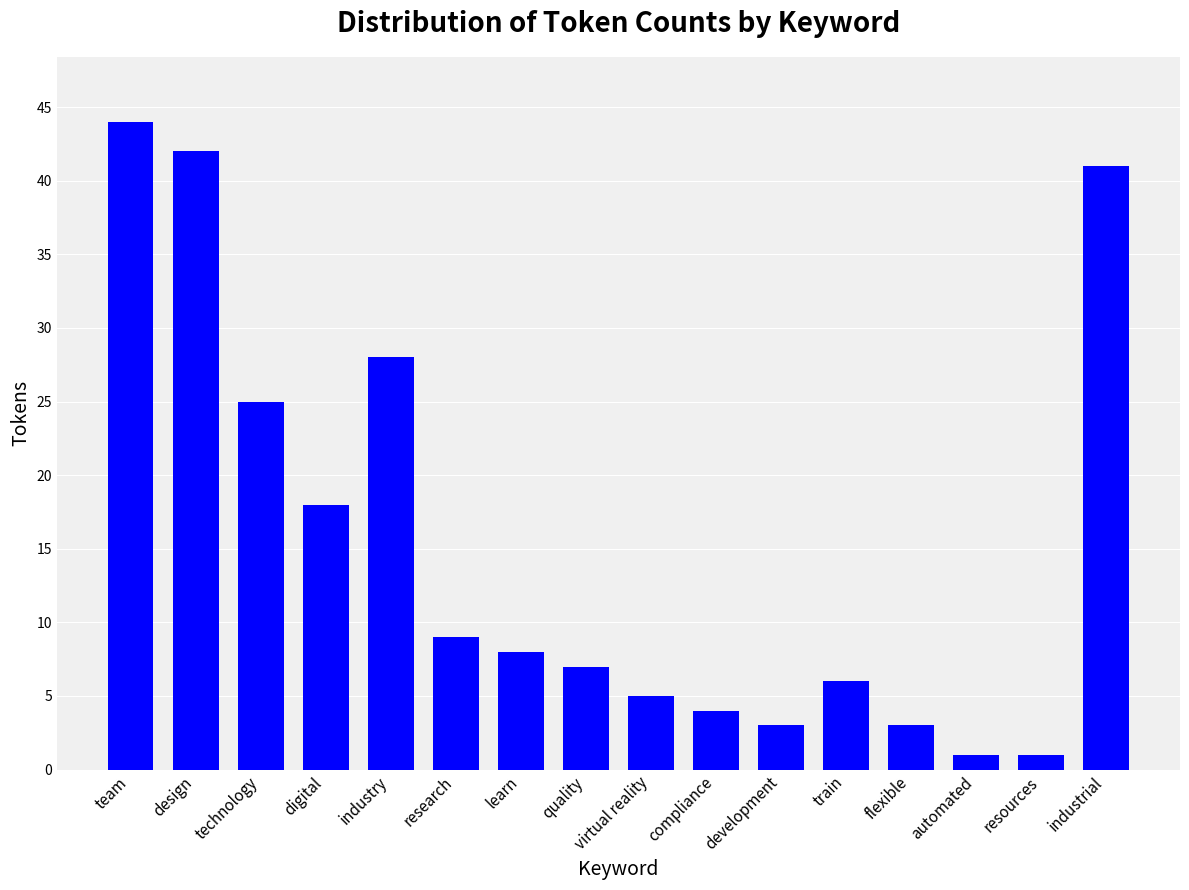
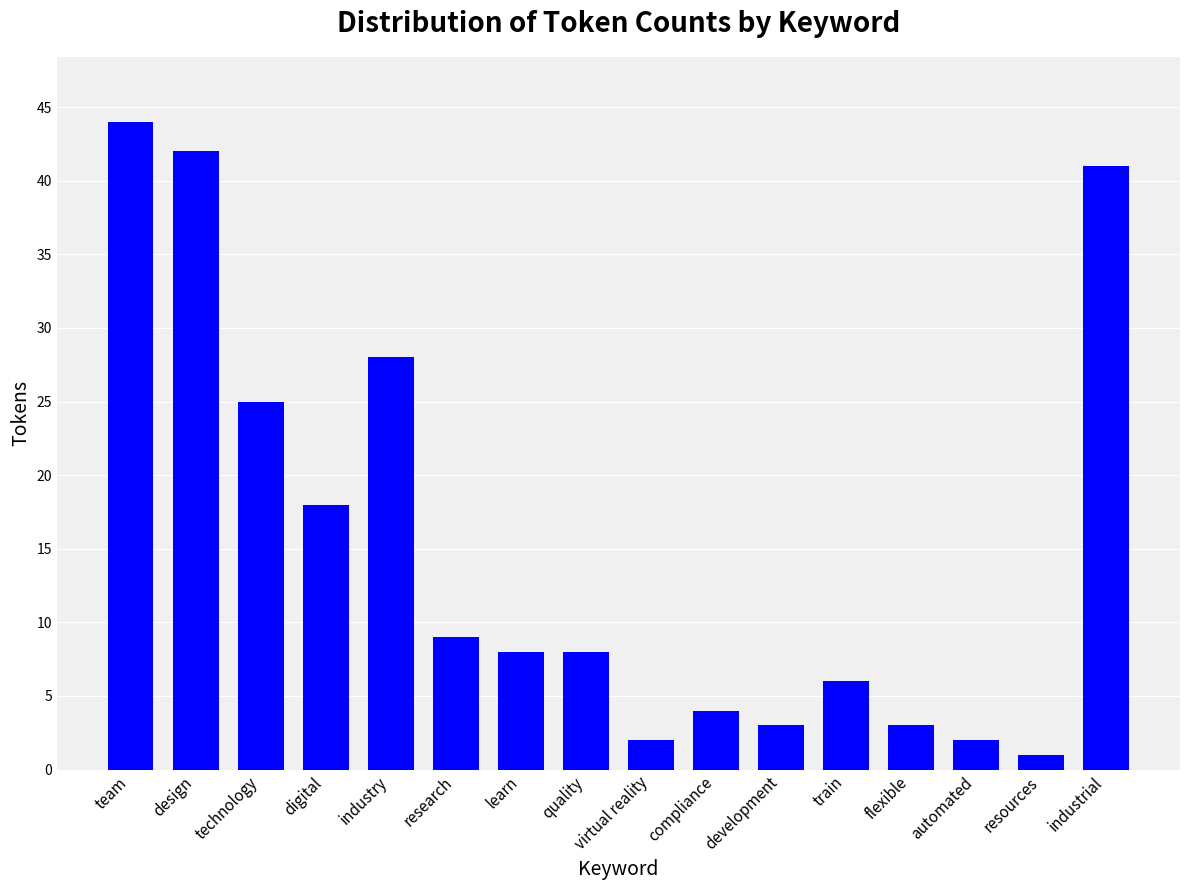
quality: 7 -> 8
virtual reality: 5 -> 2
automated: 1 -> 2
